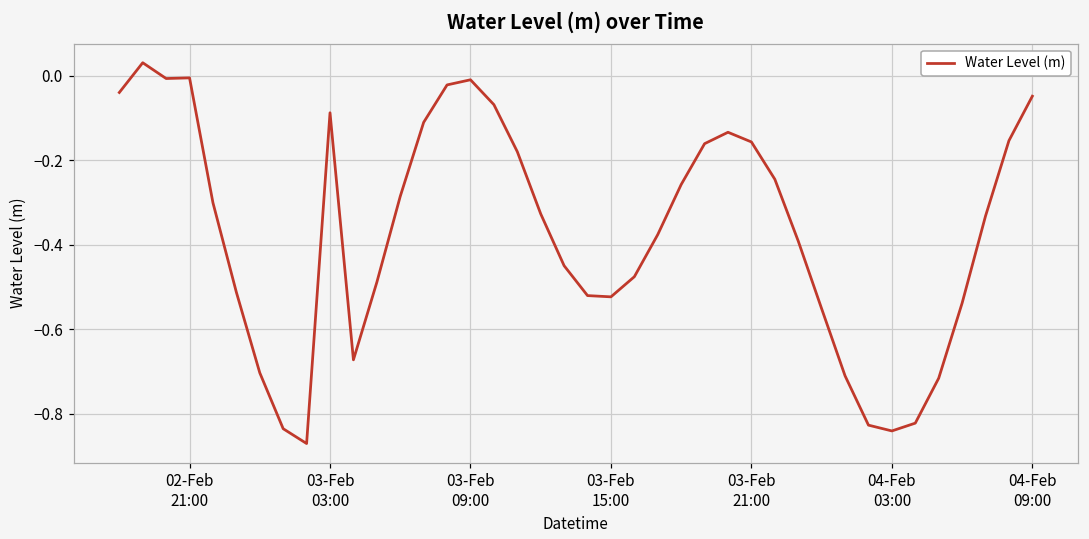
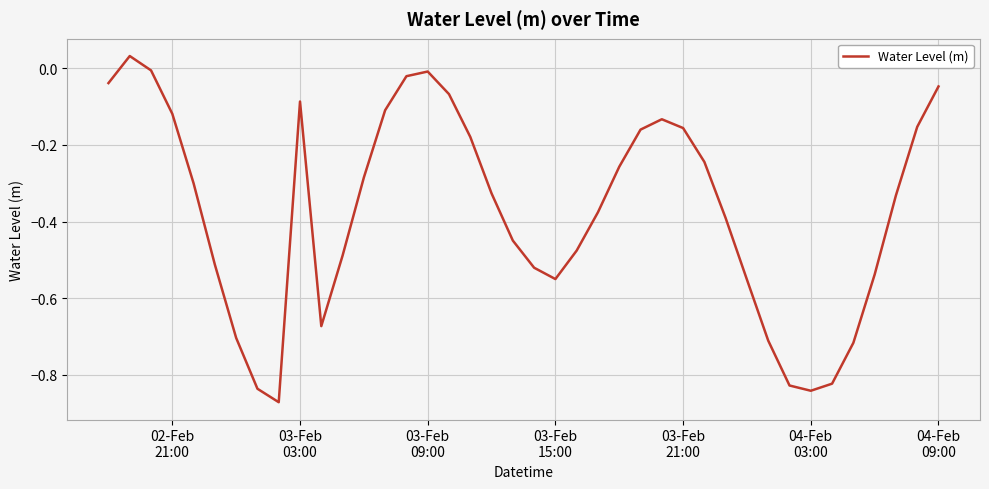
02-Feb 21:00: 0.00 -> -0.12
03-Feb 15:00: -0.52 -> -0.55
